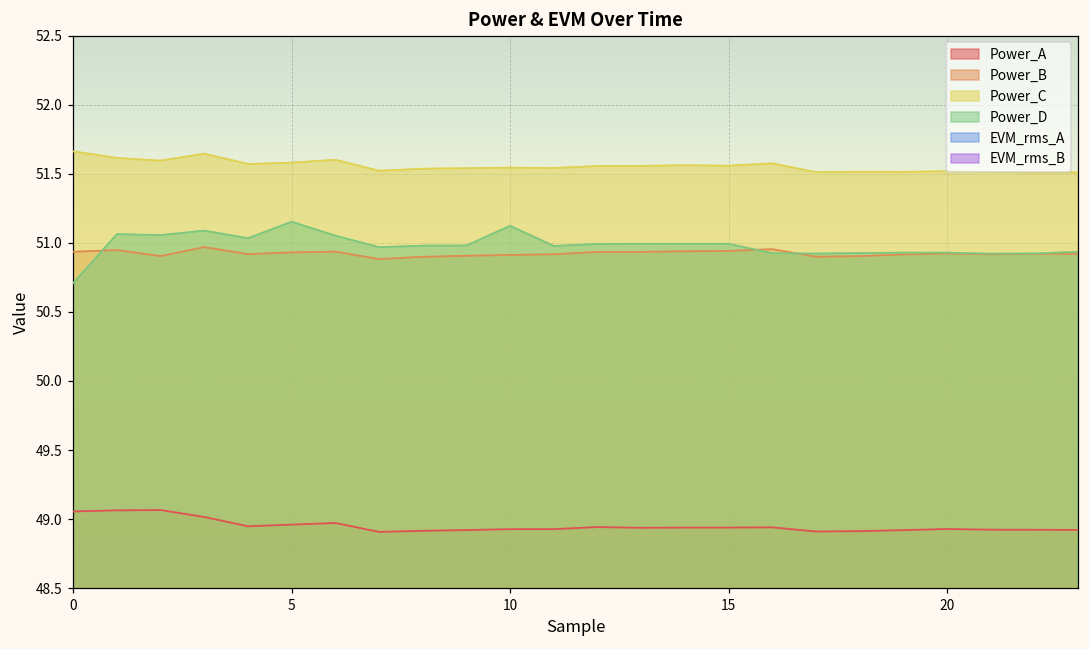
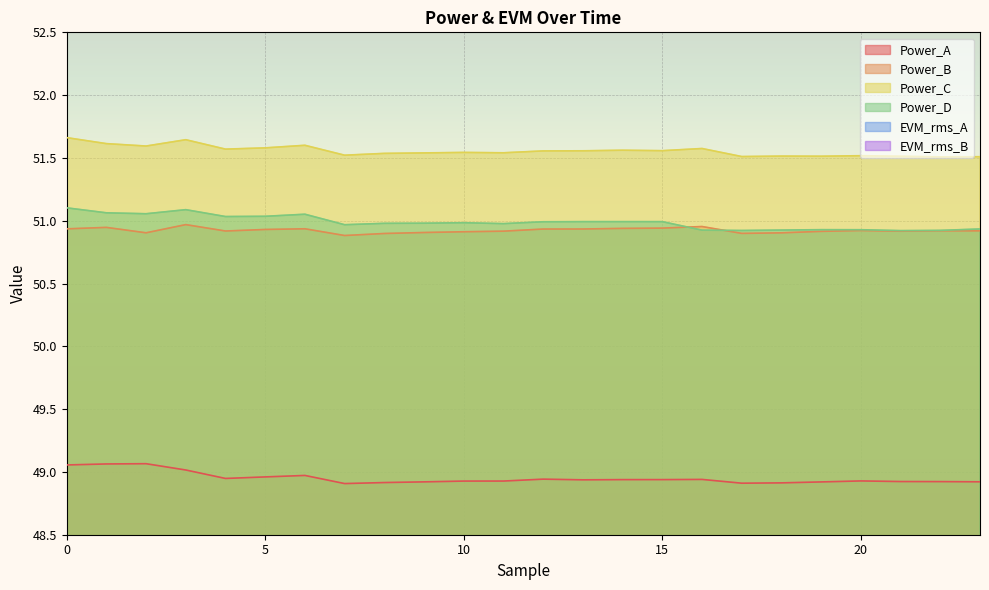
Power_D, 0: 50.71 -> 51.10
Power_D, 5: 51.15 -> 51.04
Power_D, 10: 51.12 -> 50.98
